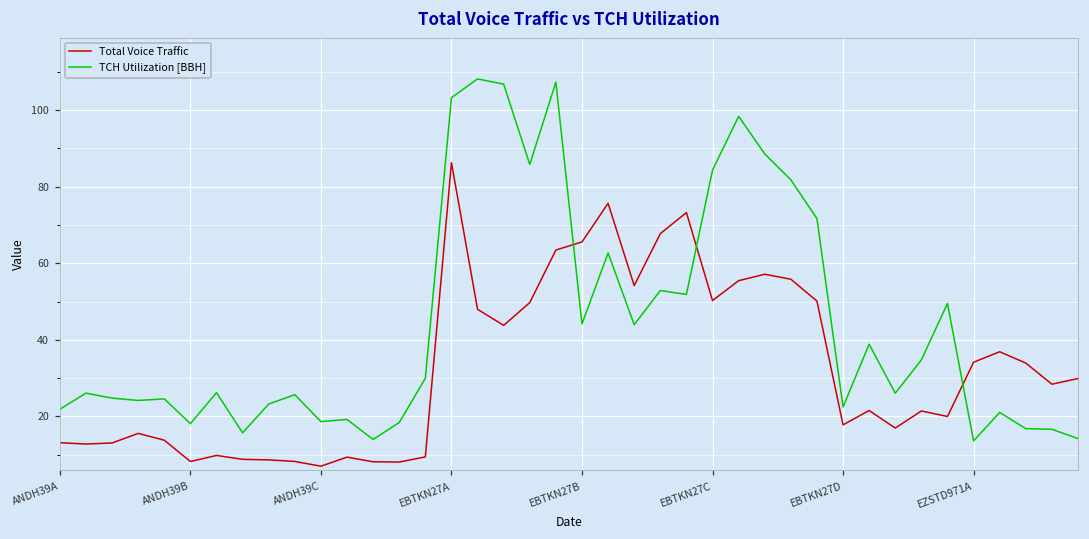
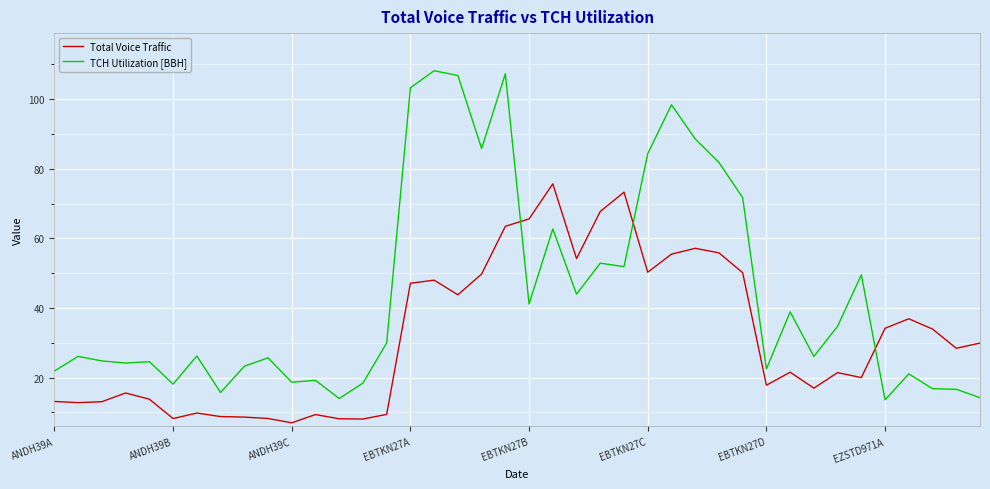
Total Voice Traffic, EBTKN27A: 86 -> 47
TCH Utilization [BBH], EBTKN27B: 44 -> 41
